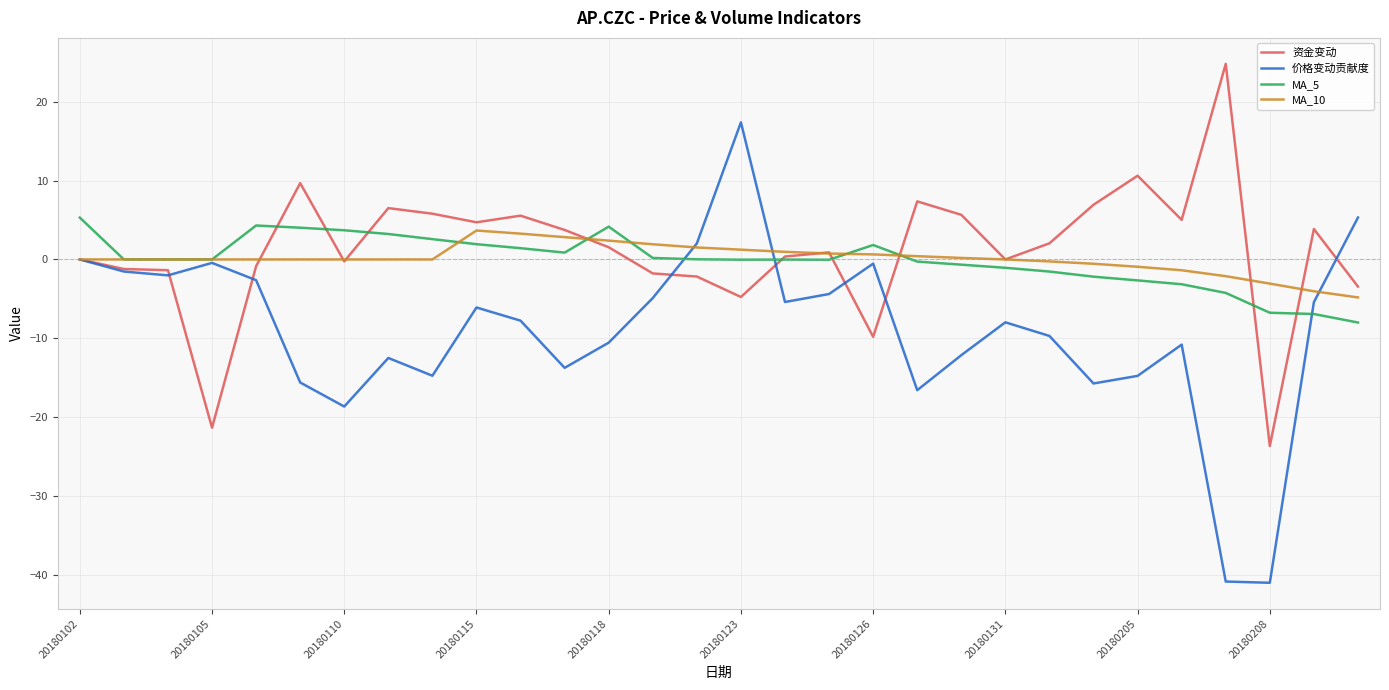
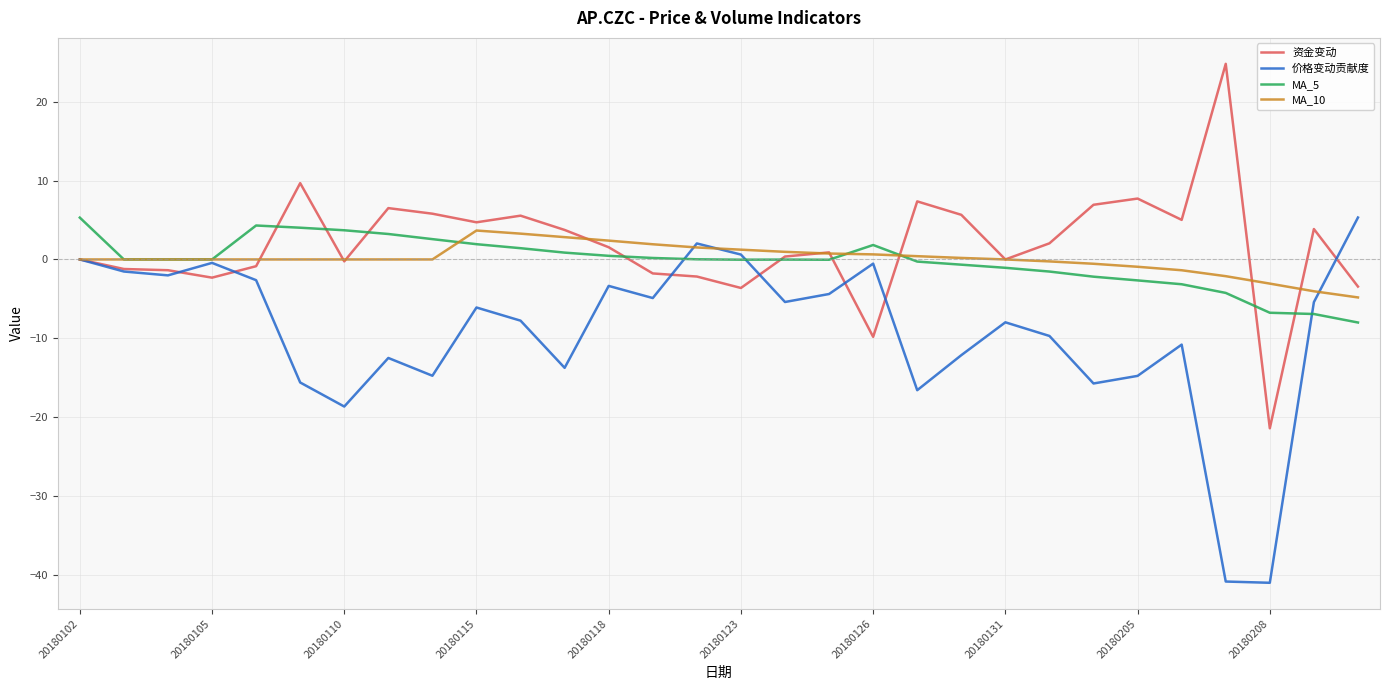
资金变动, 20180105: -21 -> -2
价格变动贡献度, 20180118: -11 -> -3
MA_5, 20180118: 4 -> 0
资金变动, 20180123: -5 -> -4
价格变动贡献度, 20180123: 17 -> 1
资金变动, 20180205: 11 -> 8
资金变动, 20180208: -24 -> -21
